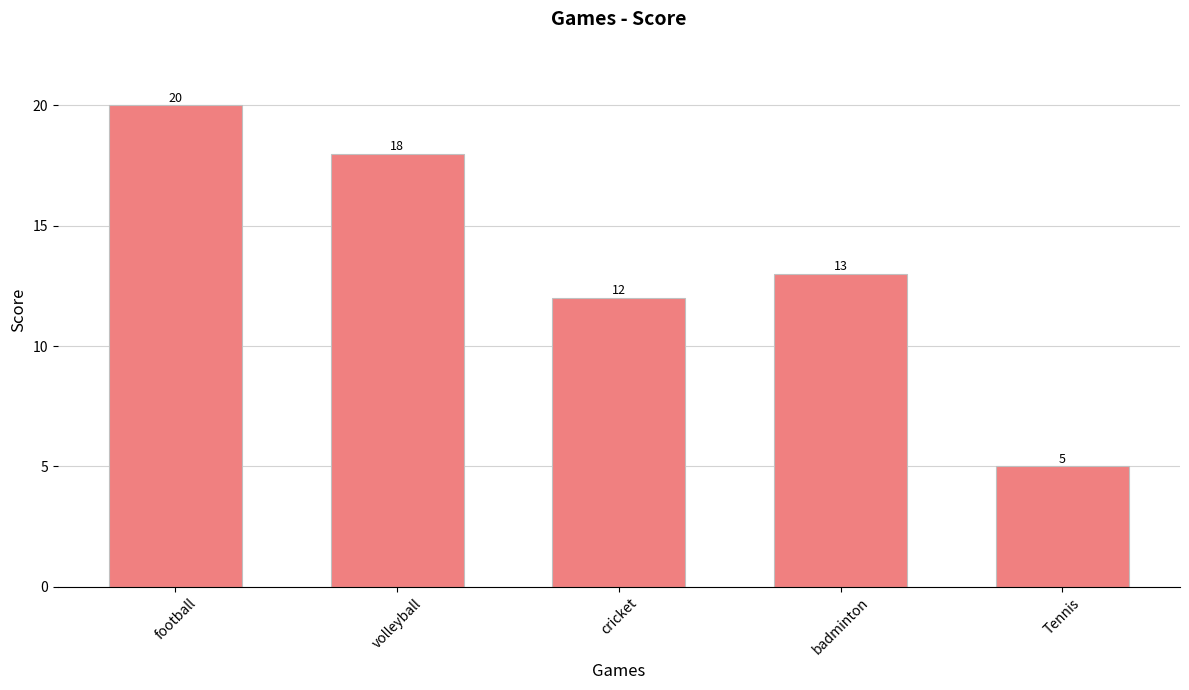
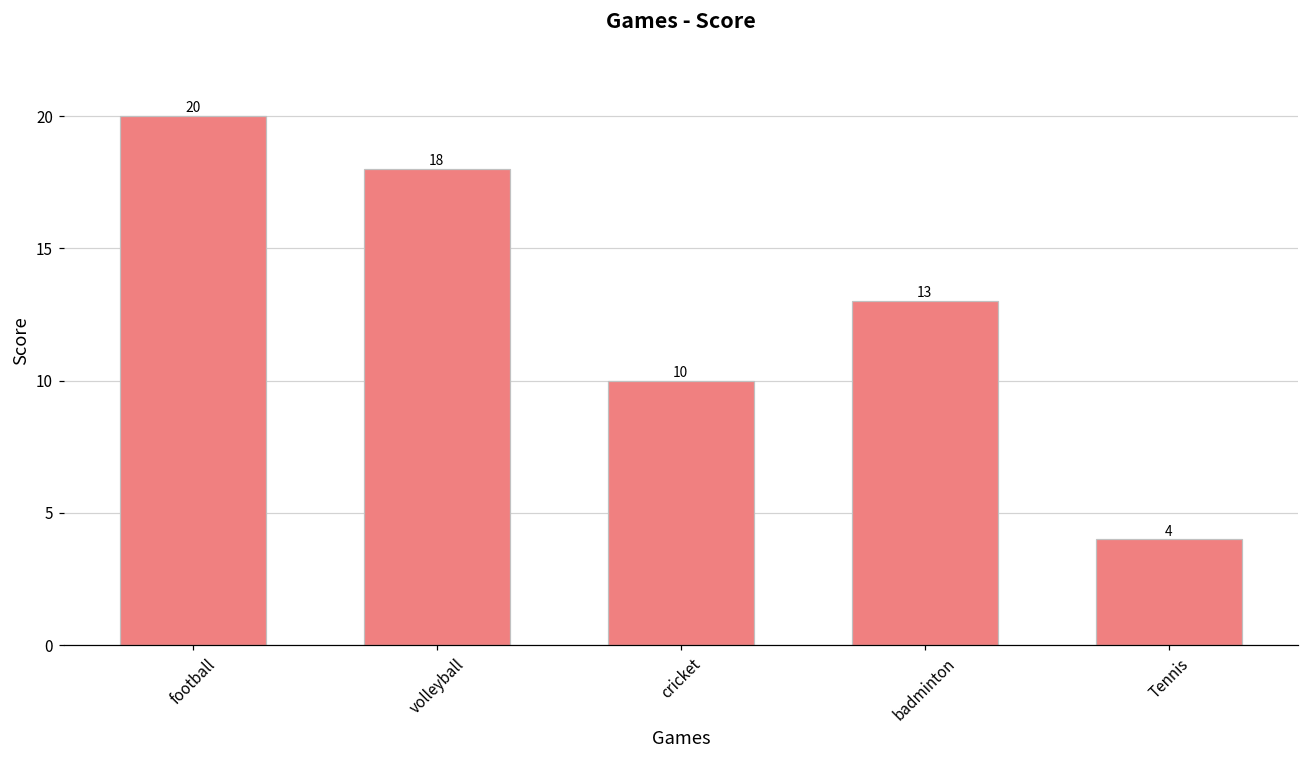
cricket: 12 -> 10
Tennis: 5 -> 4
